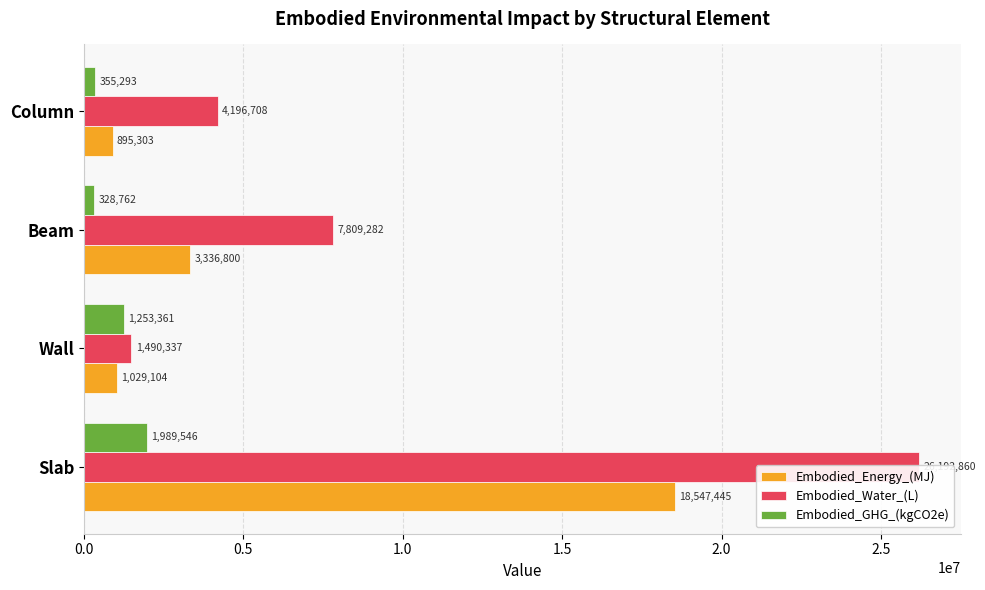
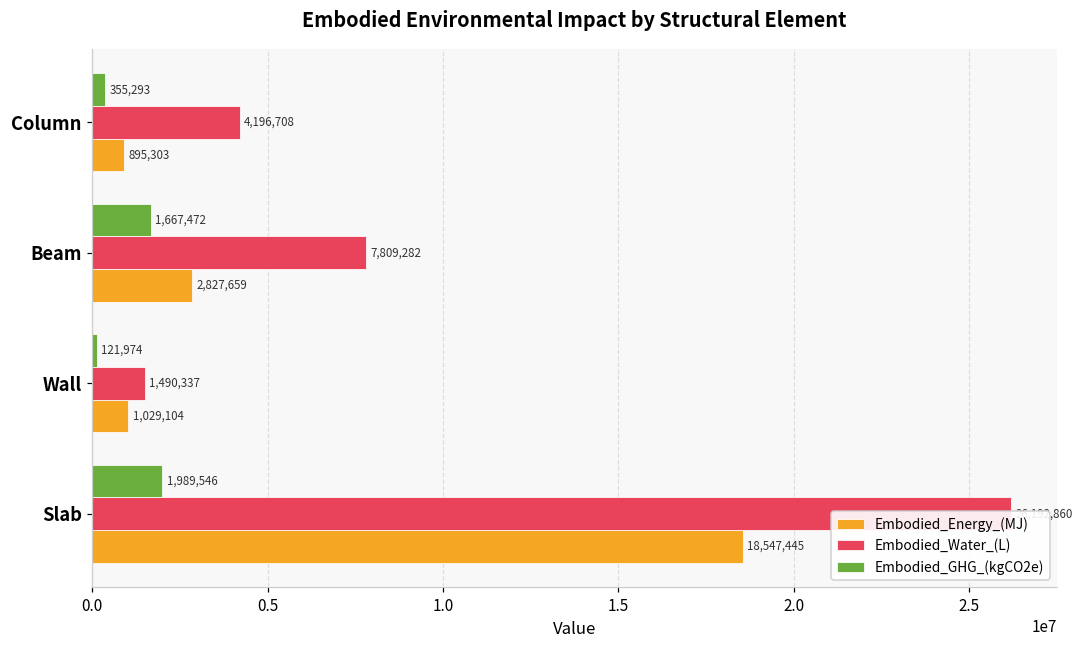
Embodied_GHG_(kgCO2e), Beam: 328,762 -> 1,667,472
Embodied_Energy_(MJ), Beam: 3,336,800 -> 2,827,659
Embodied_GHG_(kgCO2e), Wall: 1,253,361 -> 121,974
